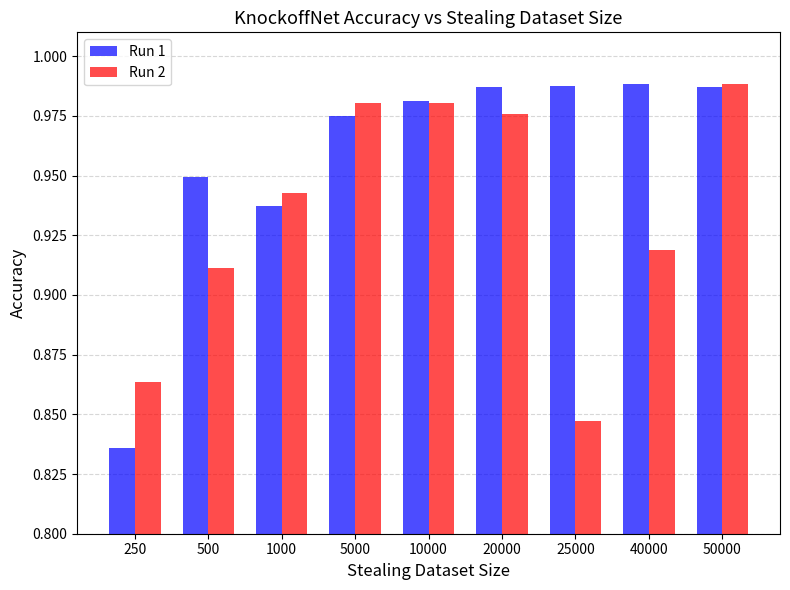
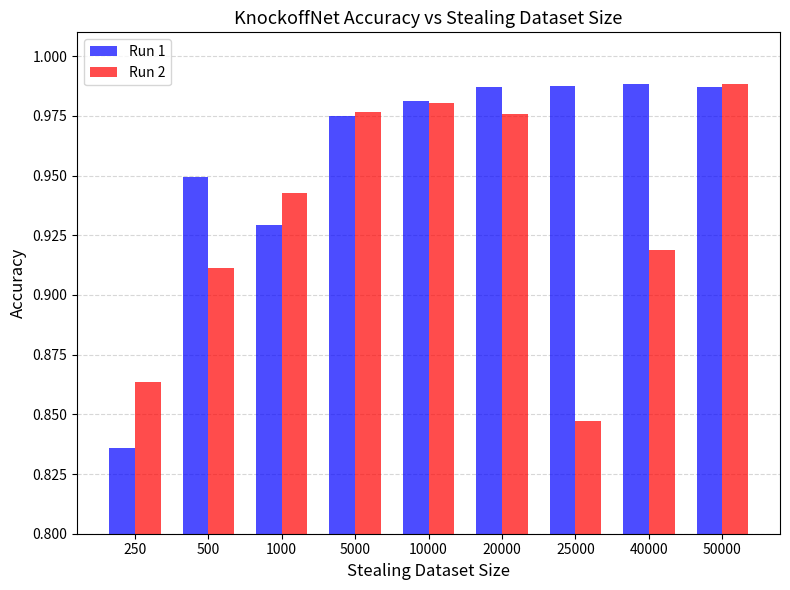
Run 1, 1000: 0.937 -> 0.929
Run 2, 5000: 0.980 -> 0.977
